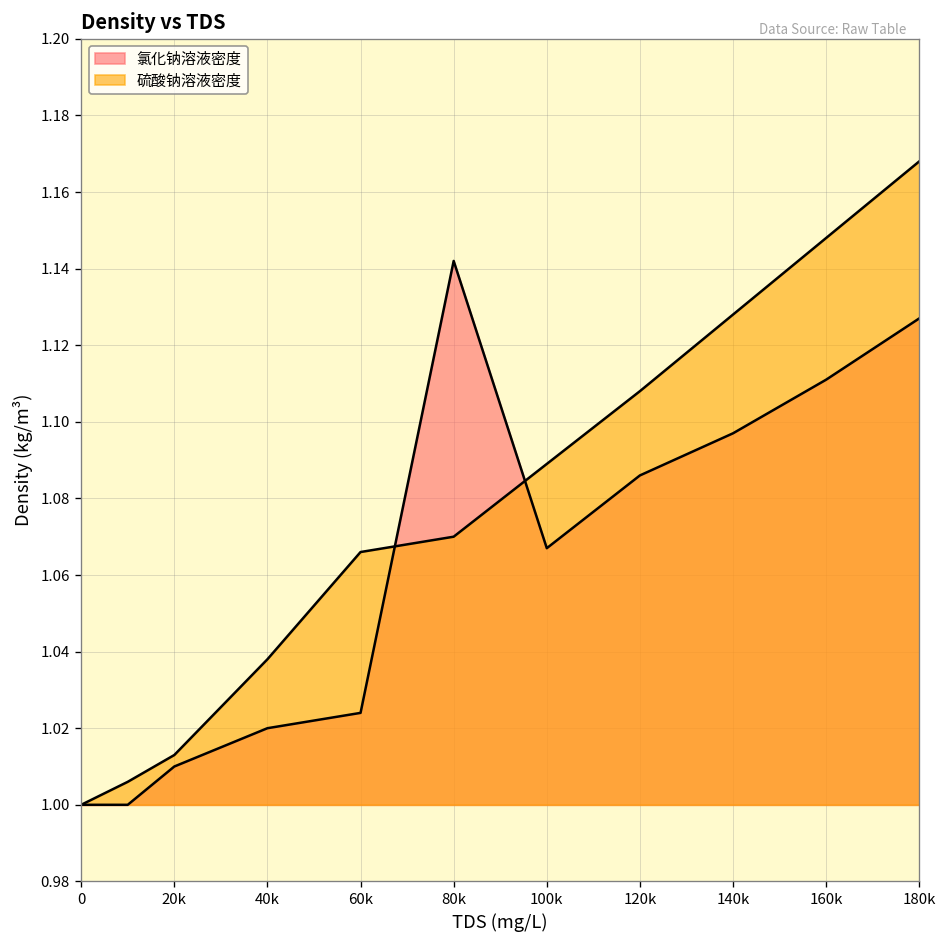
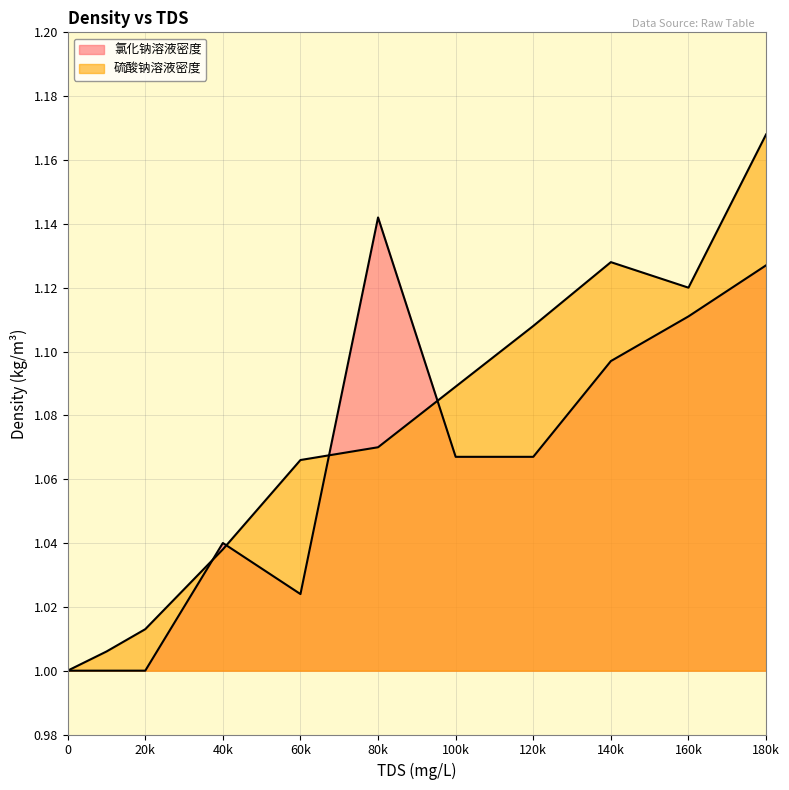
氯化钠溶液密度, 20k: 1.01 -> 1.00
氯化钠溶液密度, 40k: 1.02 -> 1.04
氯化钠溶液密度, 120k: 1.086 -> 1.067
硫酸钠溶液密度, 160k: 1.148 -> 1.120
